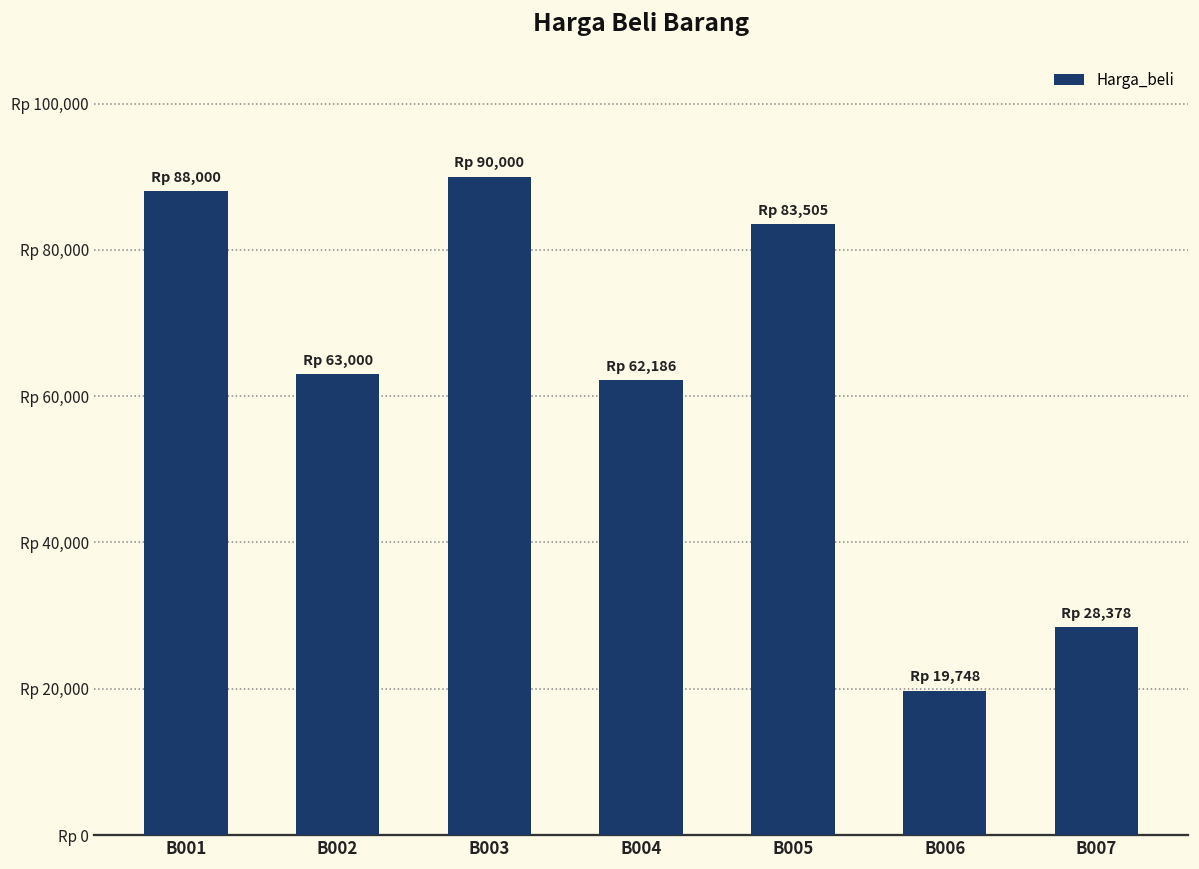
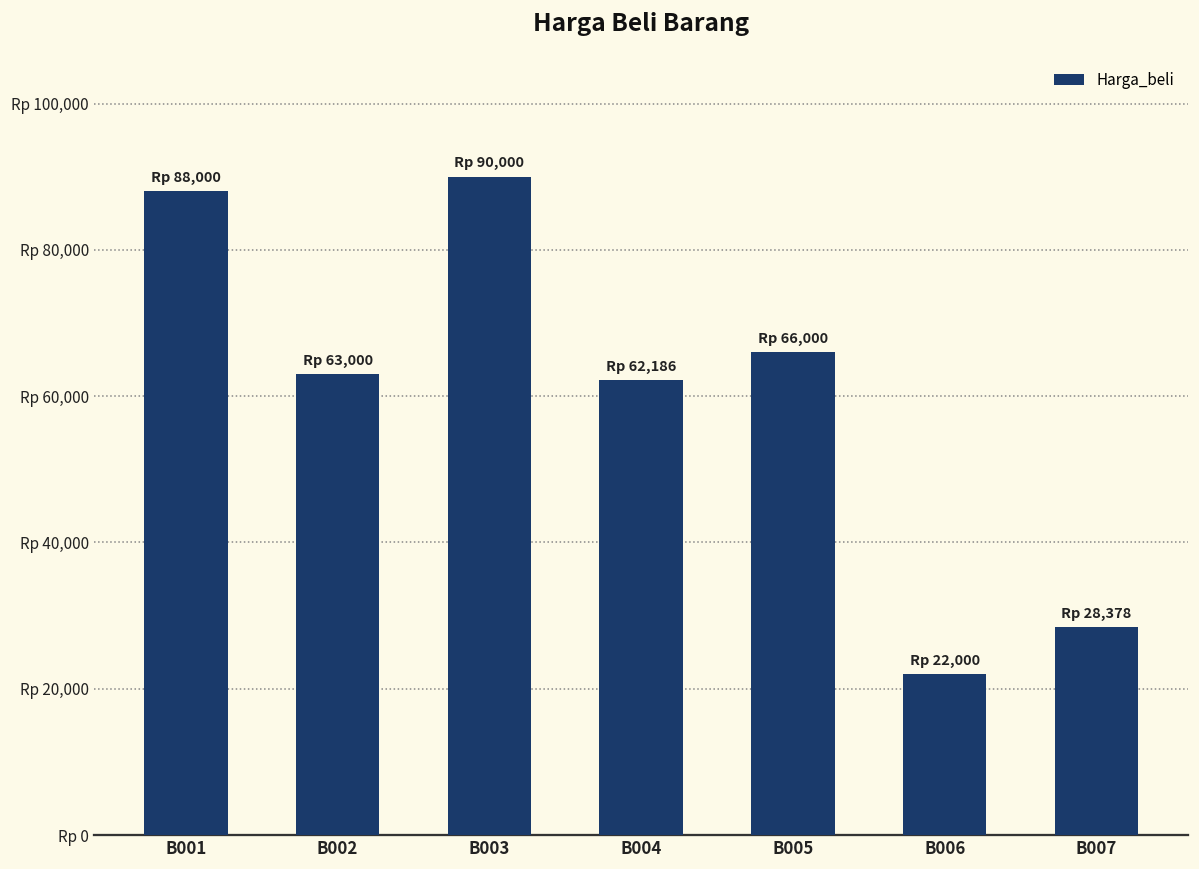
B005: 83,505 -> 66,000
B006: 19,748 -> 22,000
